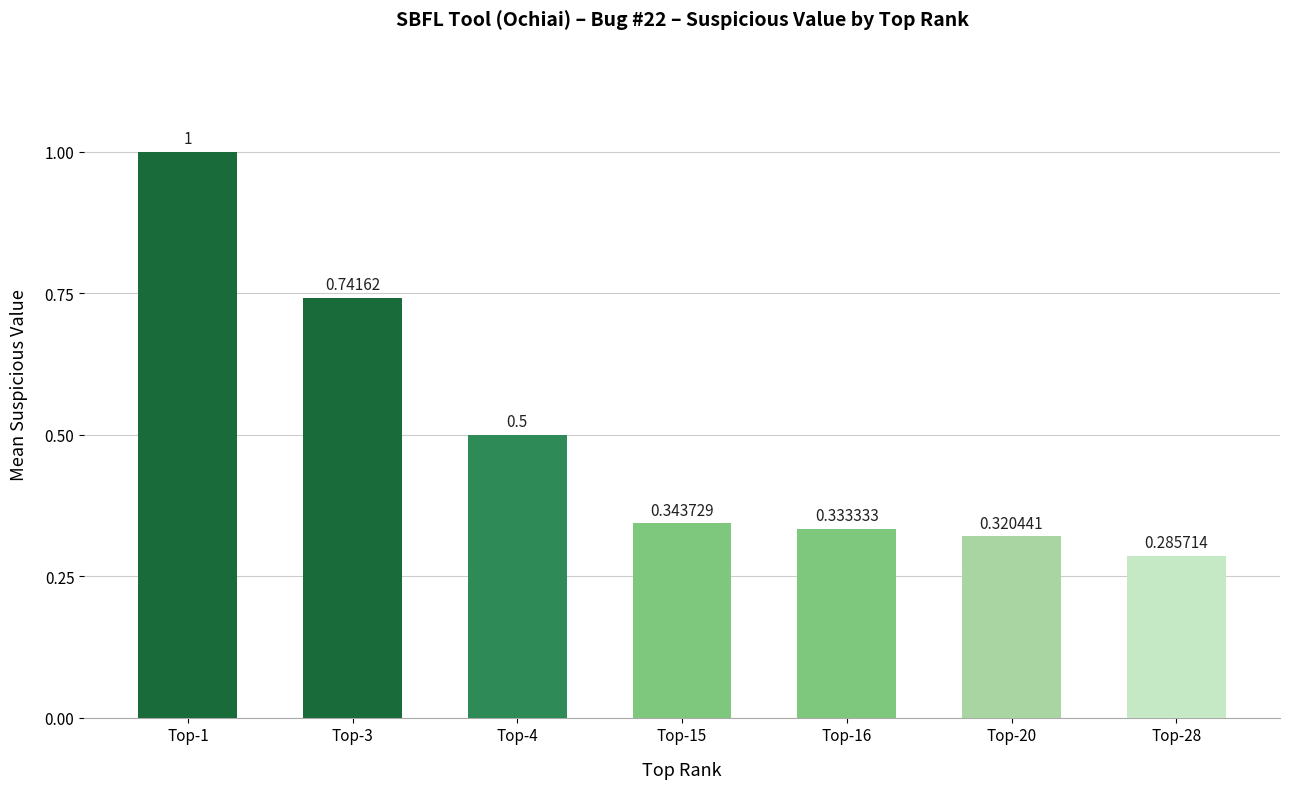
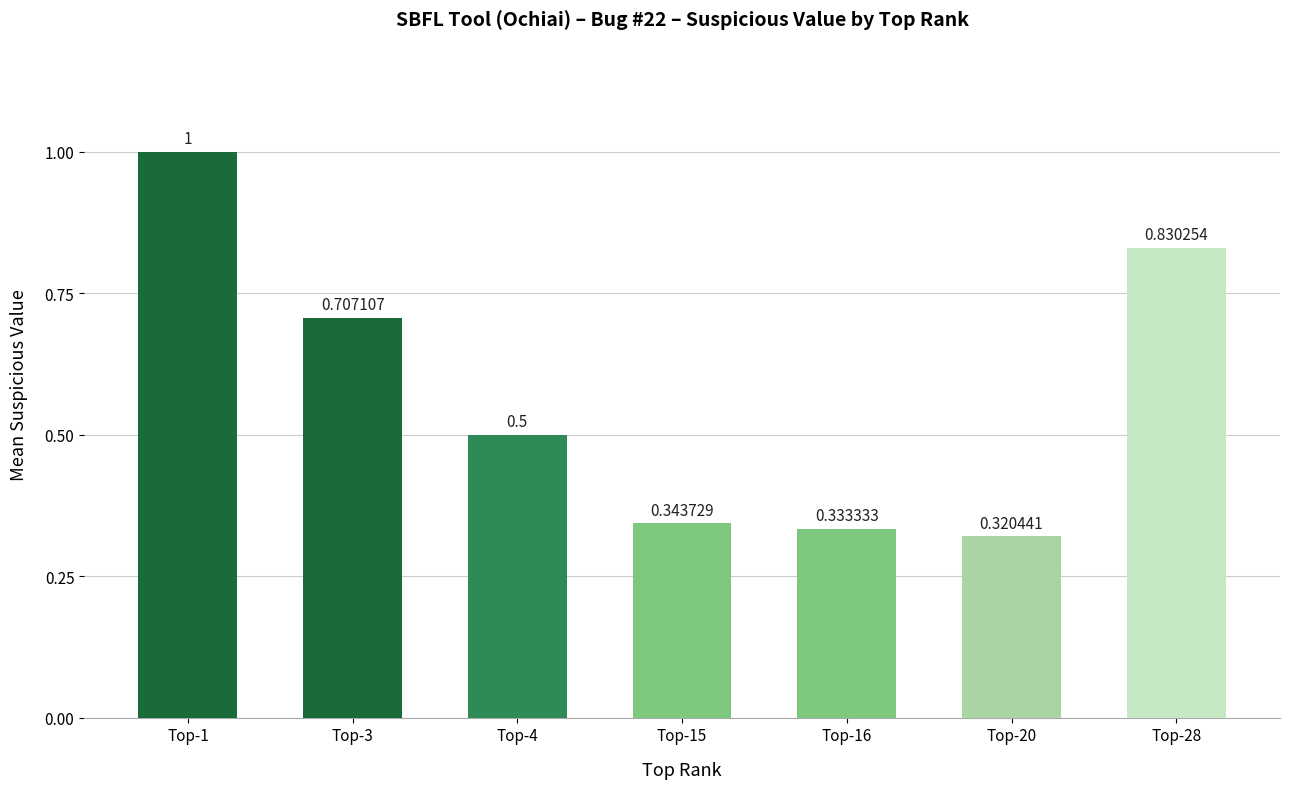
Top-3: 0.74162 -> 0.707107
Top-28: 0.285714 -> 0.830254
